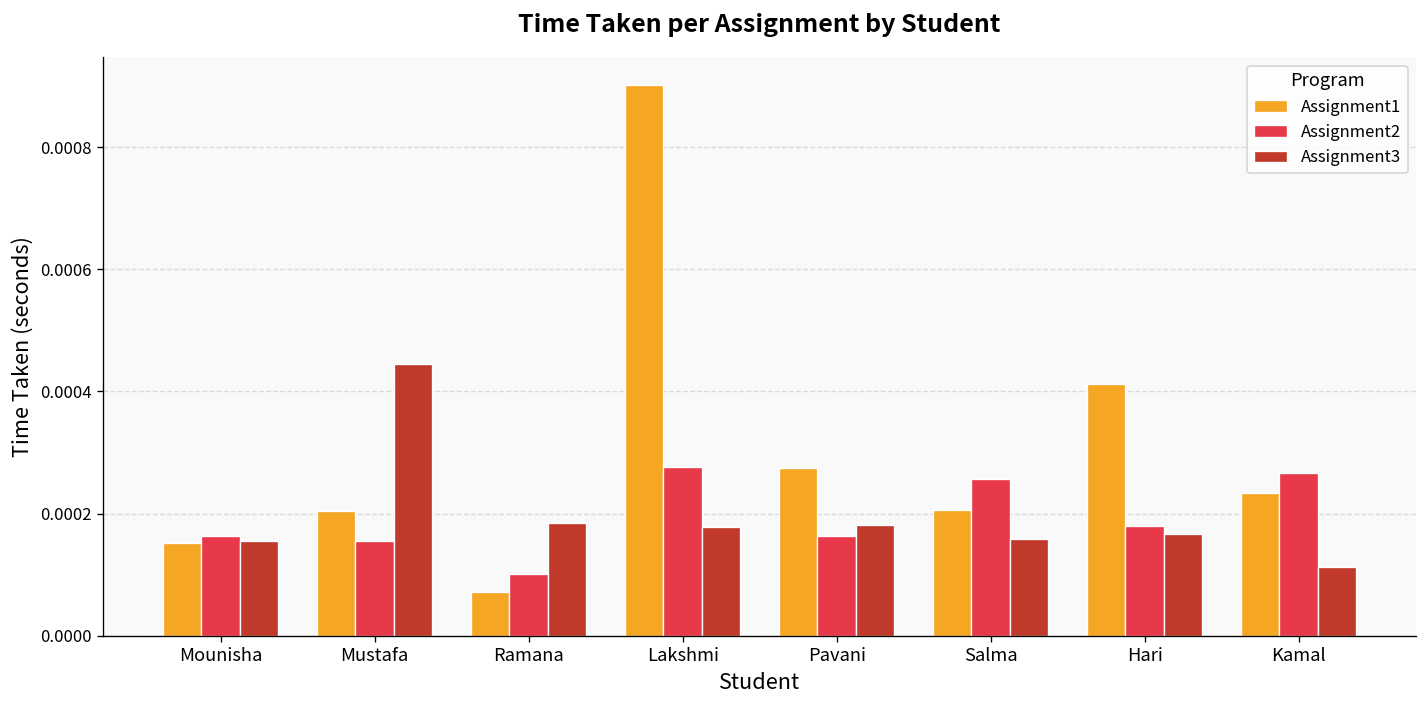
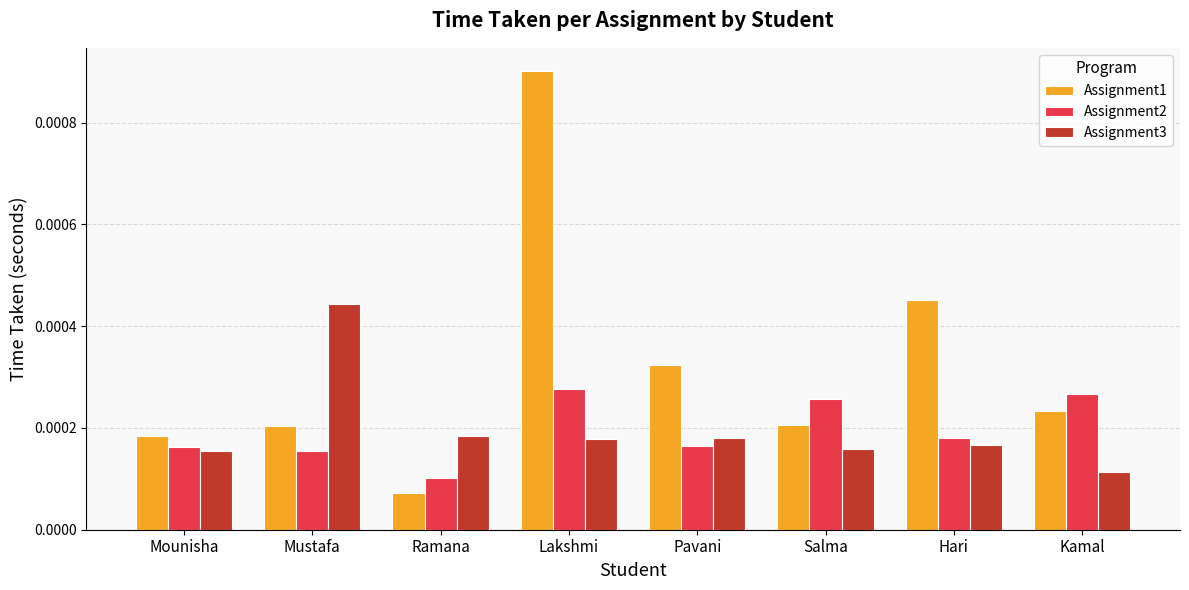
Assignment1, Mounisha: 0.00015 -> 0.00018
Assignment1, Pavani: 0.00028 -> 0.00032
Assignment1, Hari: 0.00041 -> 0.00045
